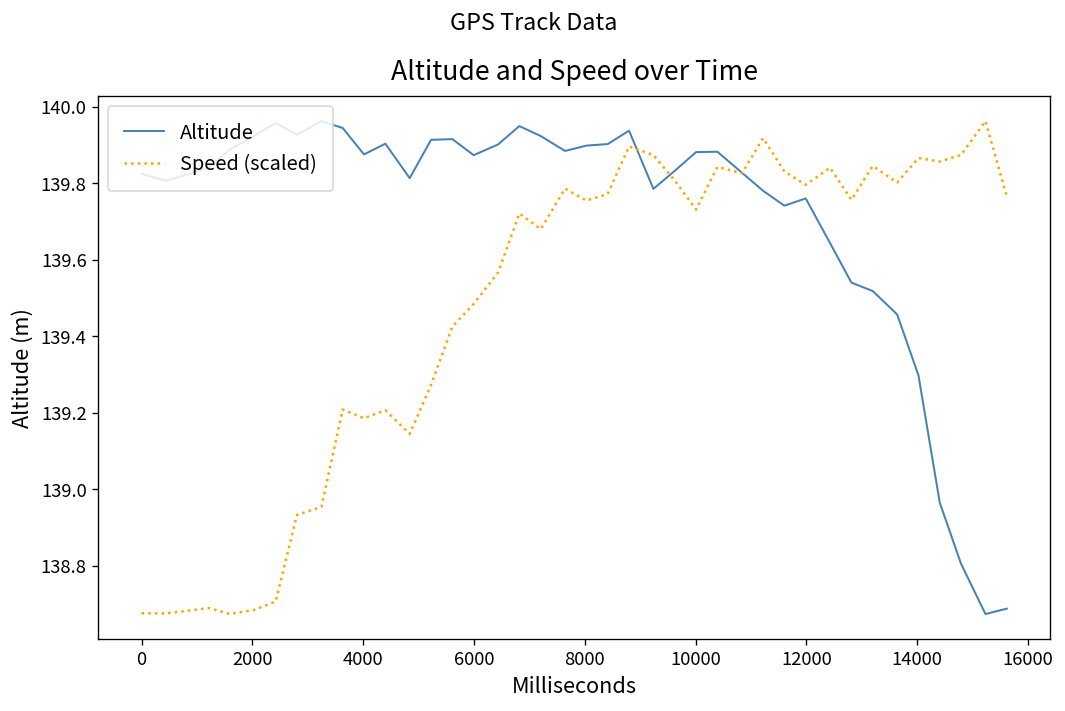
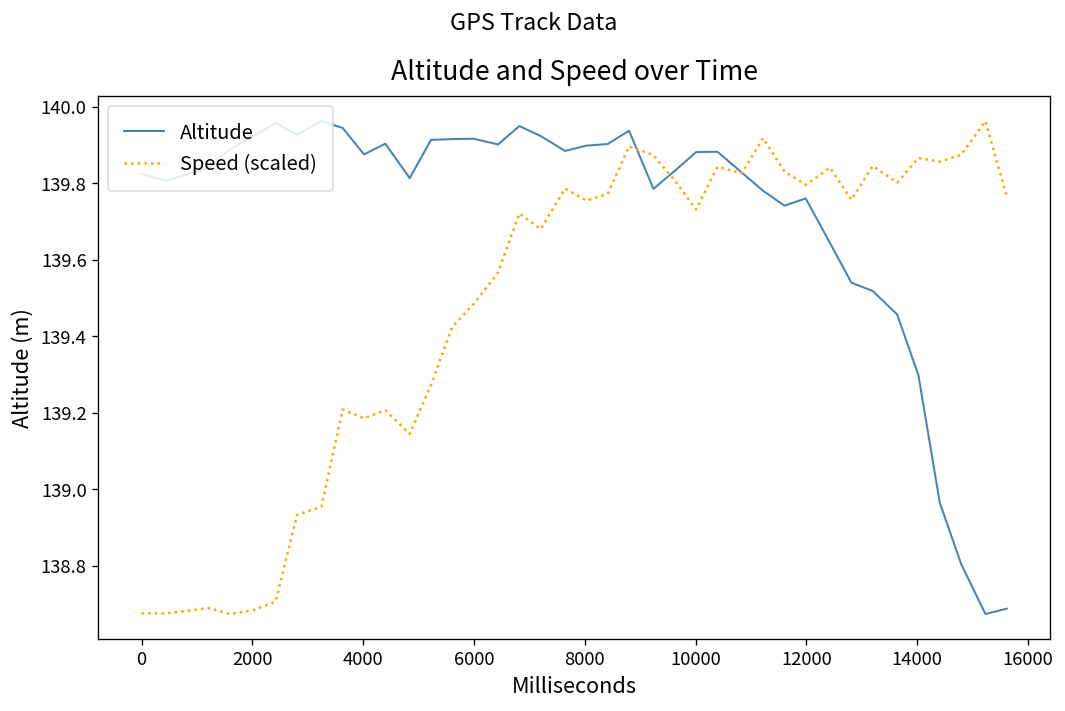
Altitude, 6000: 139.87 -> 139.92
